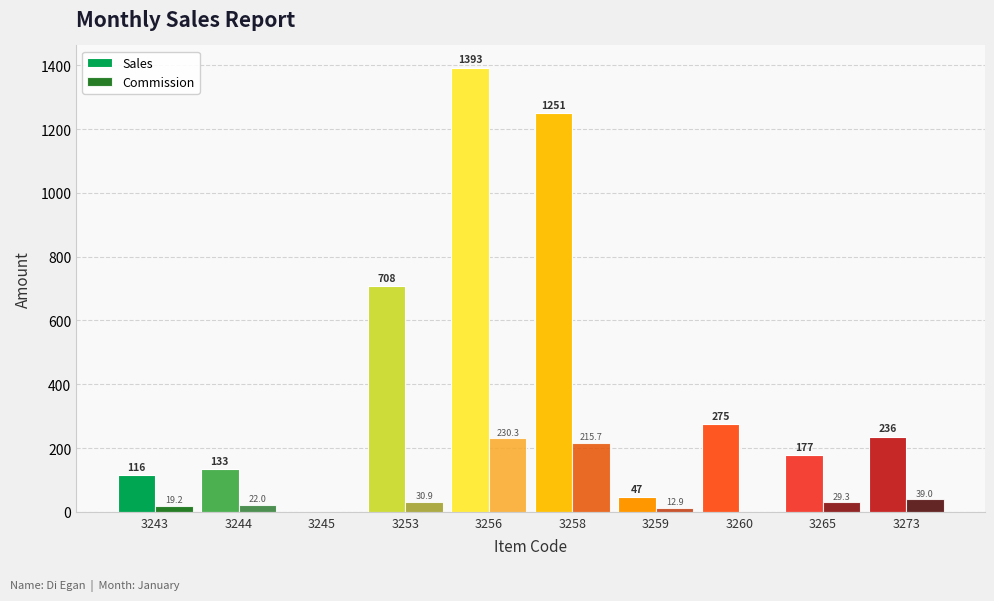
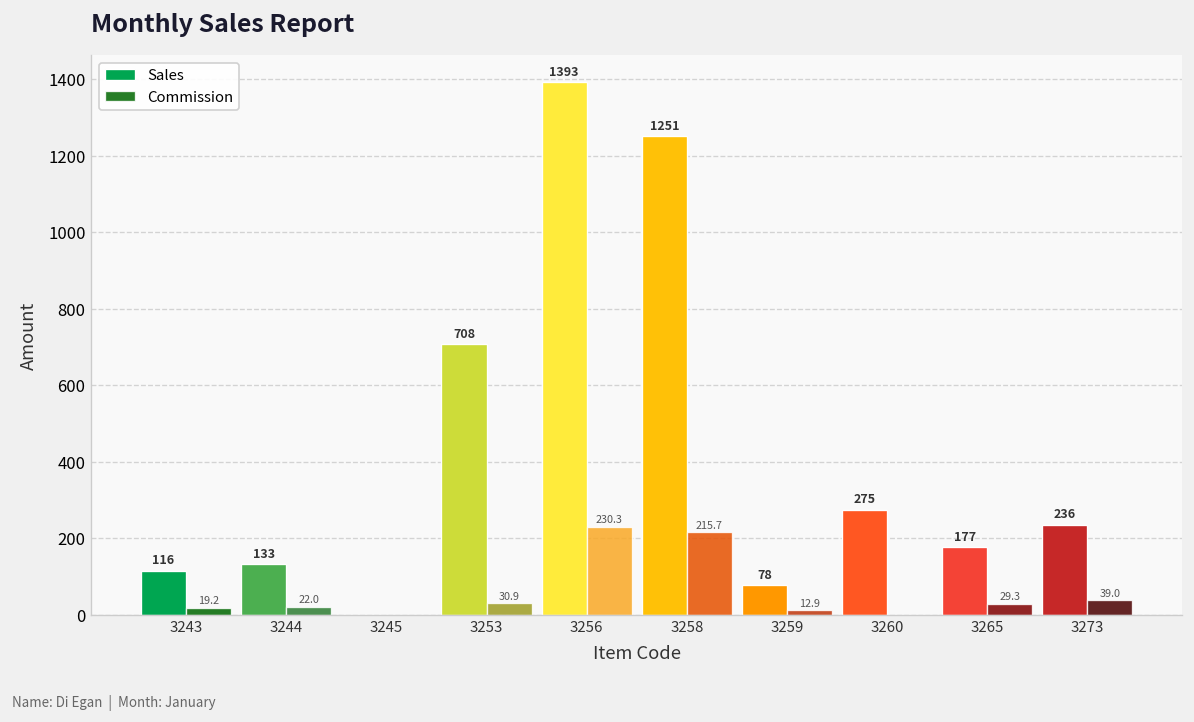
Sales, 3259: 47 -> 78
